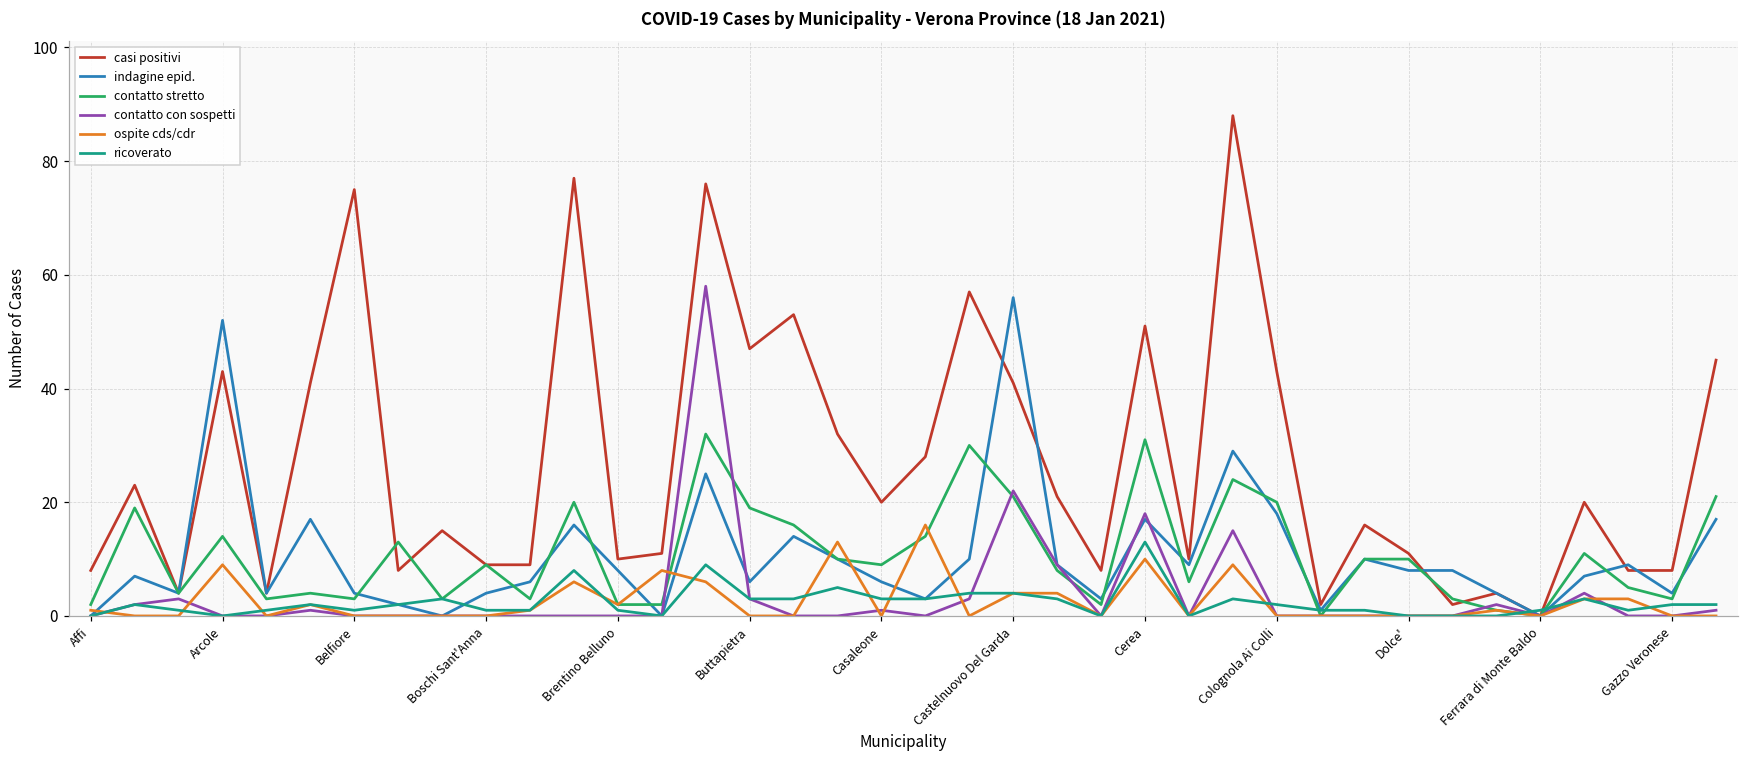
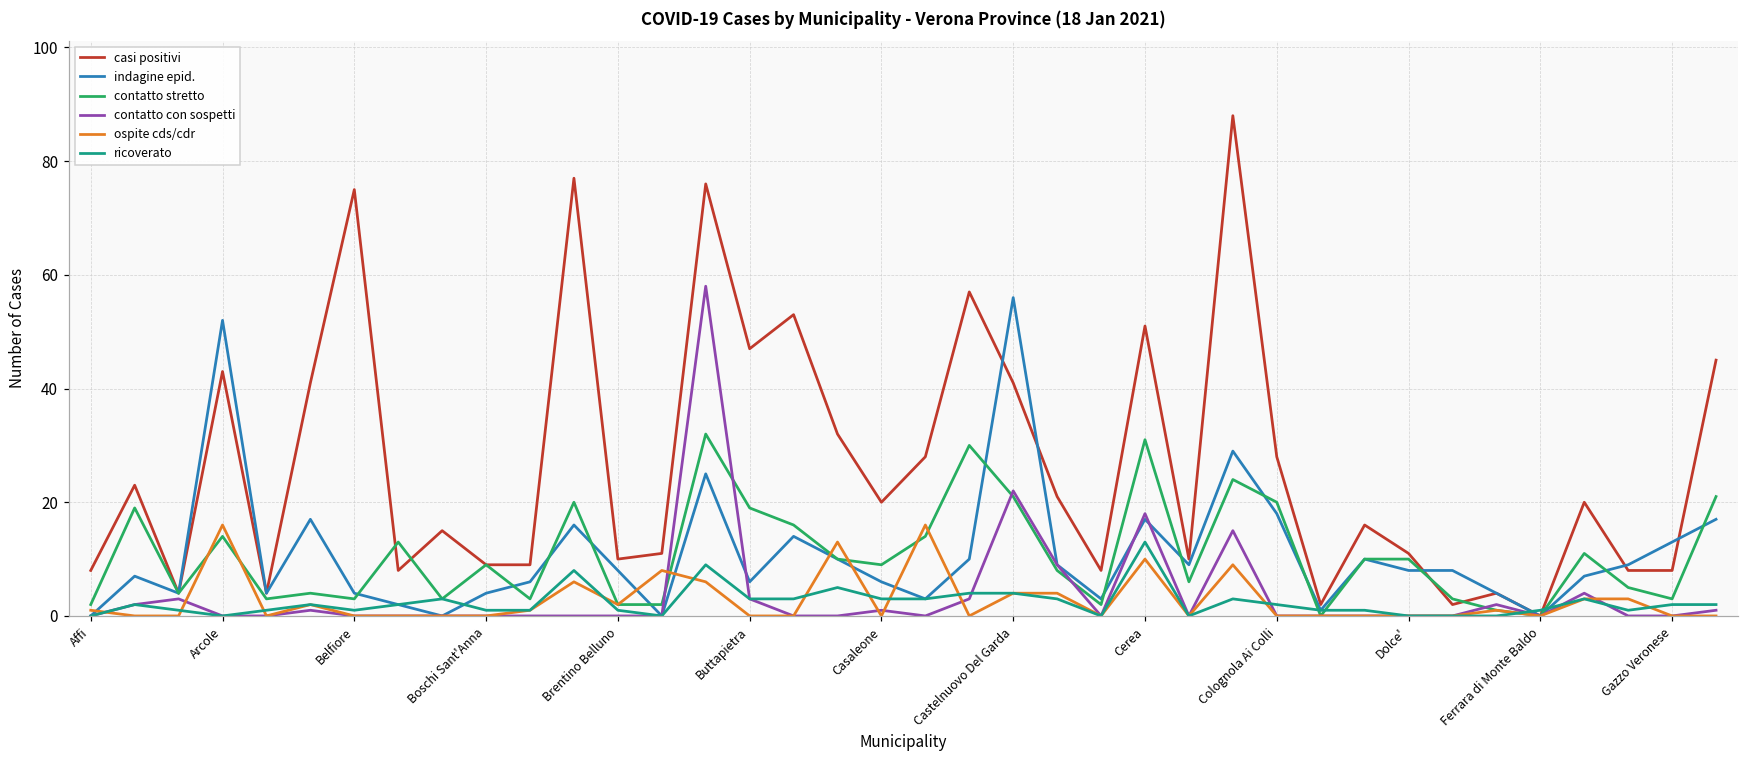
ospite cds/cdr, Arcole: 9 -> 16
casi positivi, Colognola Ai Colli: 43 -> 28
indagine epid., Gazzo Veronese: 4 -> 13
